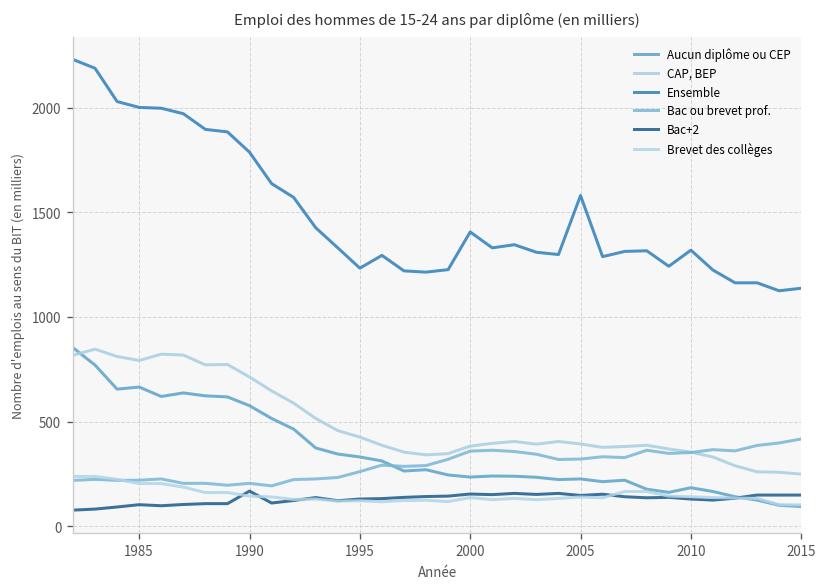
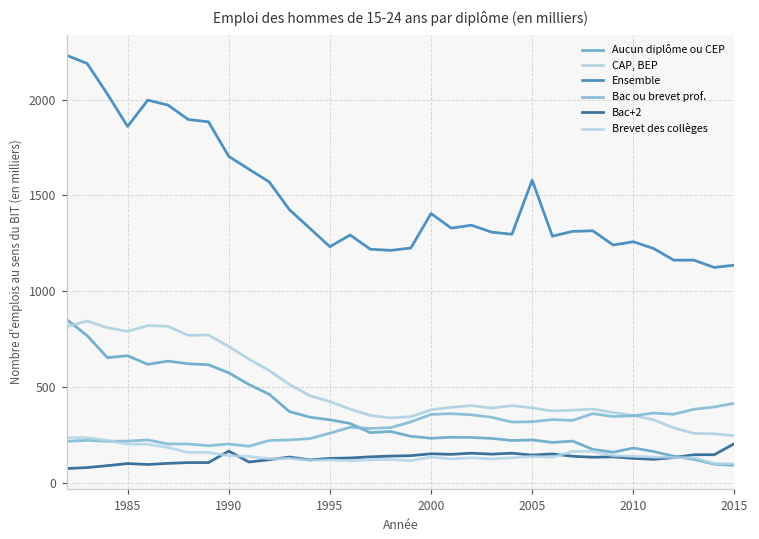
Ensemble, 1985: 2000 -> 1860
Ensemble, 1990: 1790 -> 1700
Ensemble, 2010: 1320 -> 1260
Bac+2, 2015: 150 -> 210
